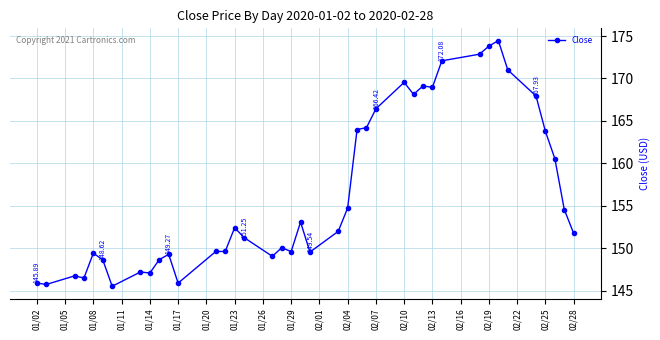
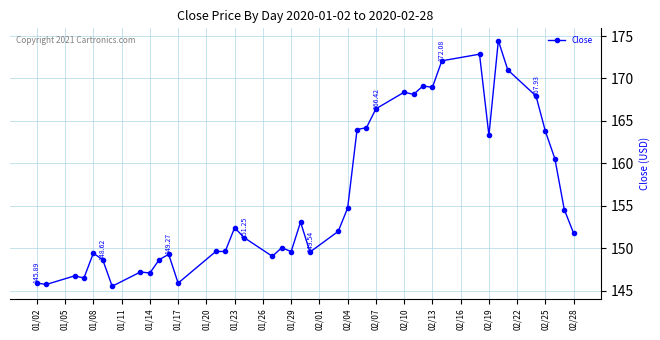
02/10: 170 -> 168
02/19: 174 -> 163
